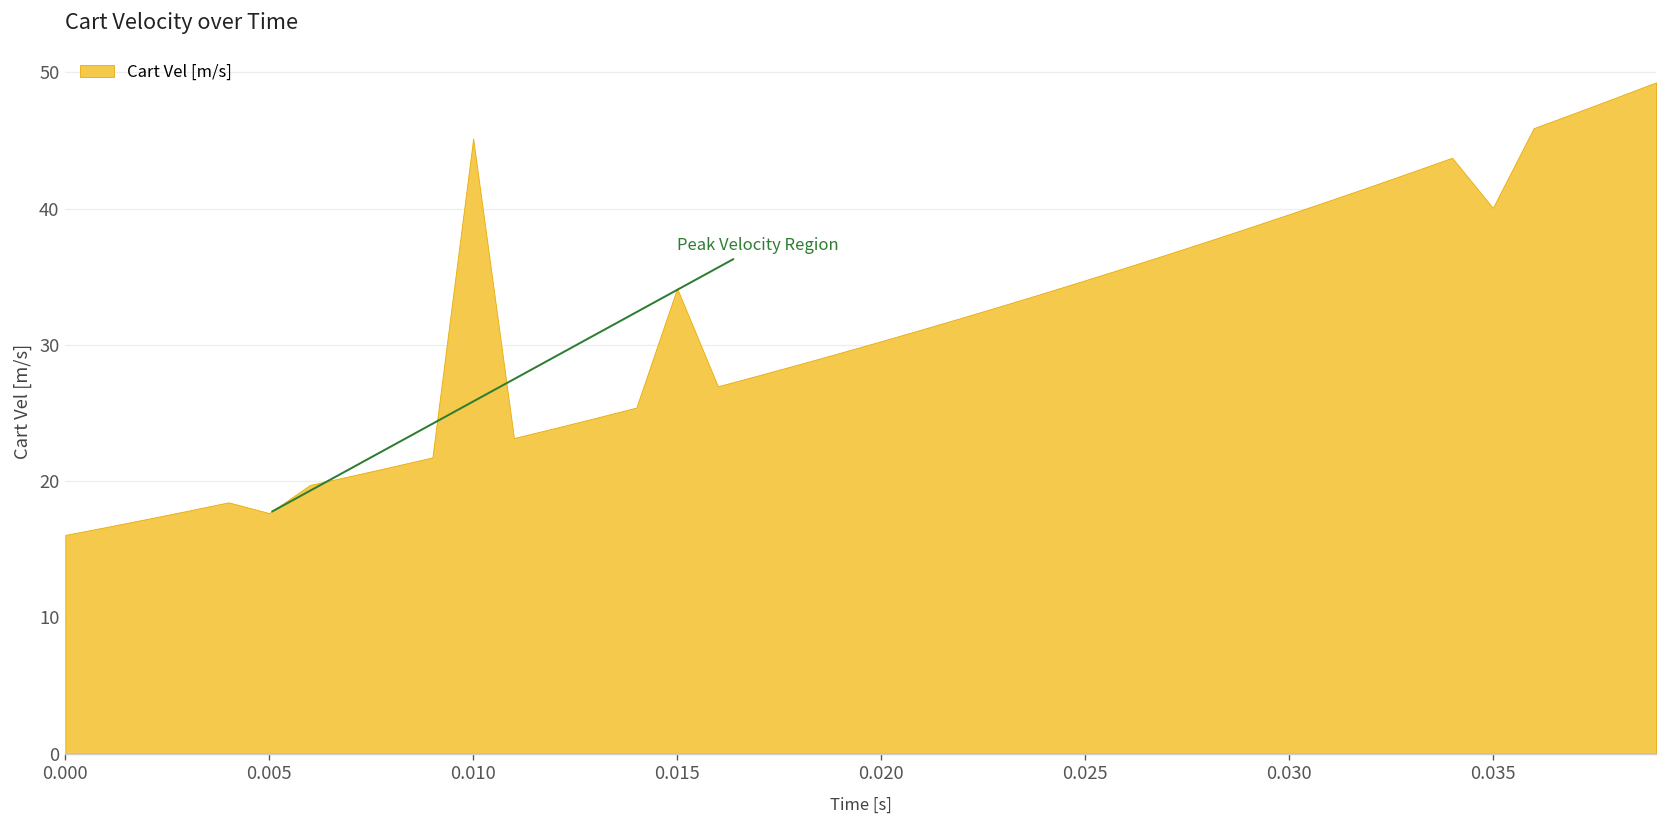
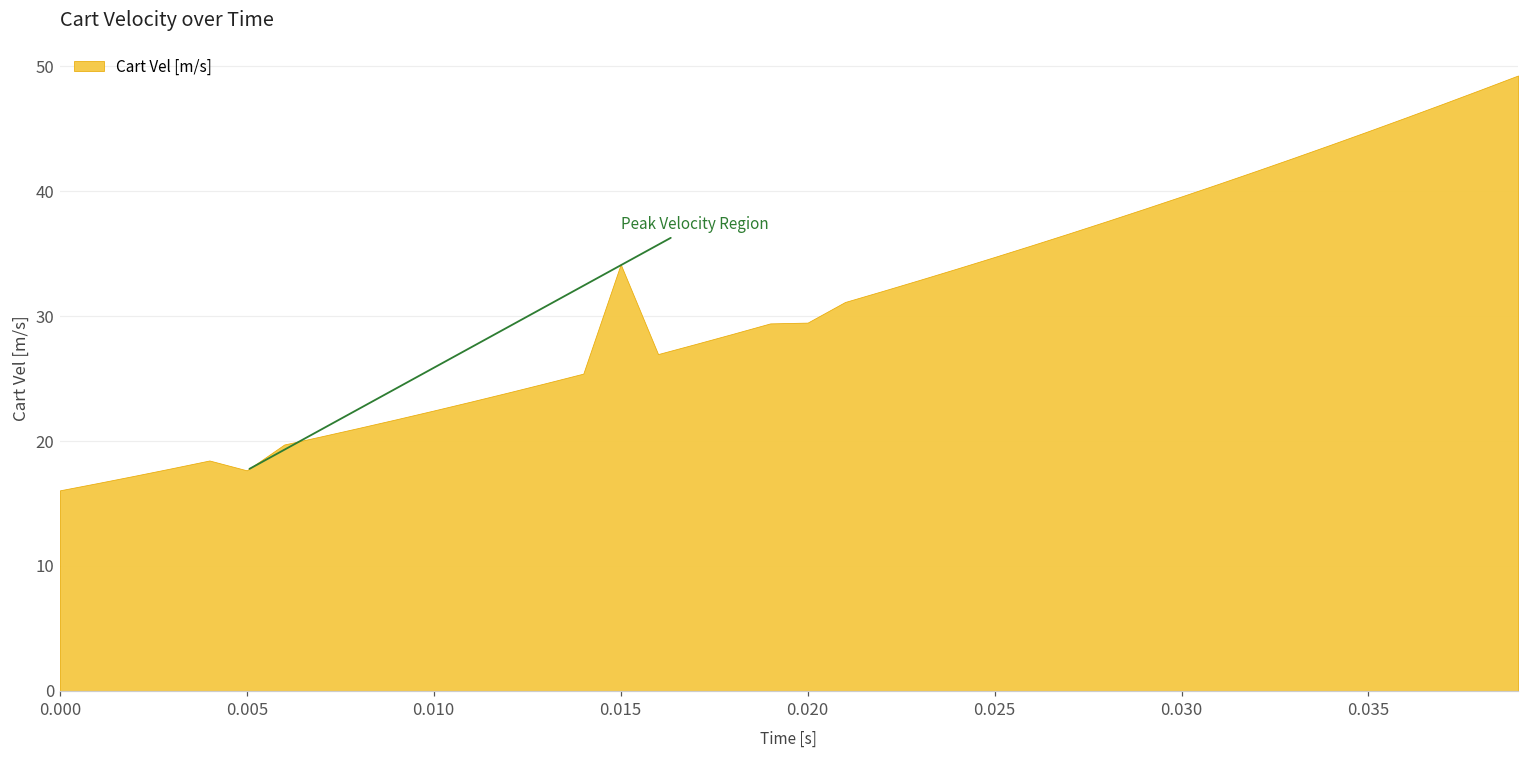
0.010: 45.2 -> 22.4
0.020: 30.3 -> 29.5
0.035: 40.1 -> 44.8
